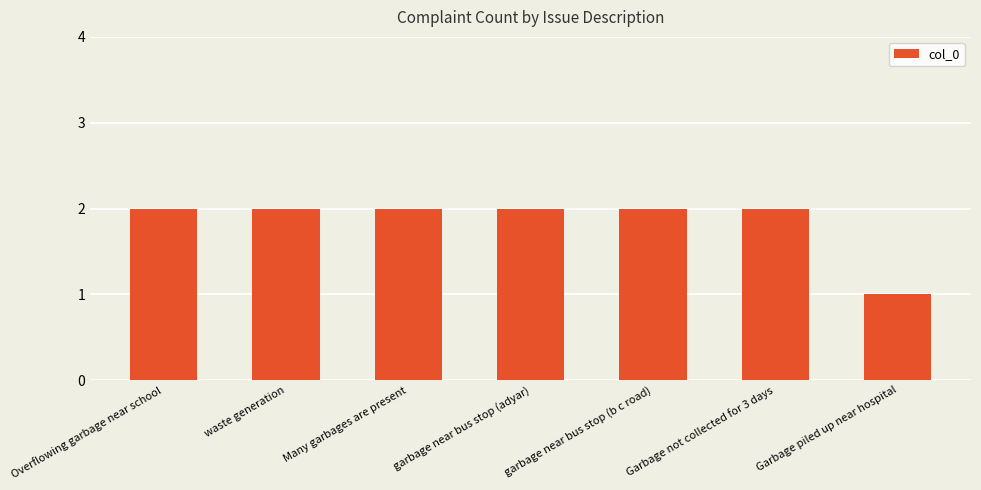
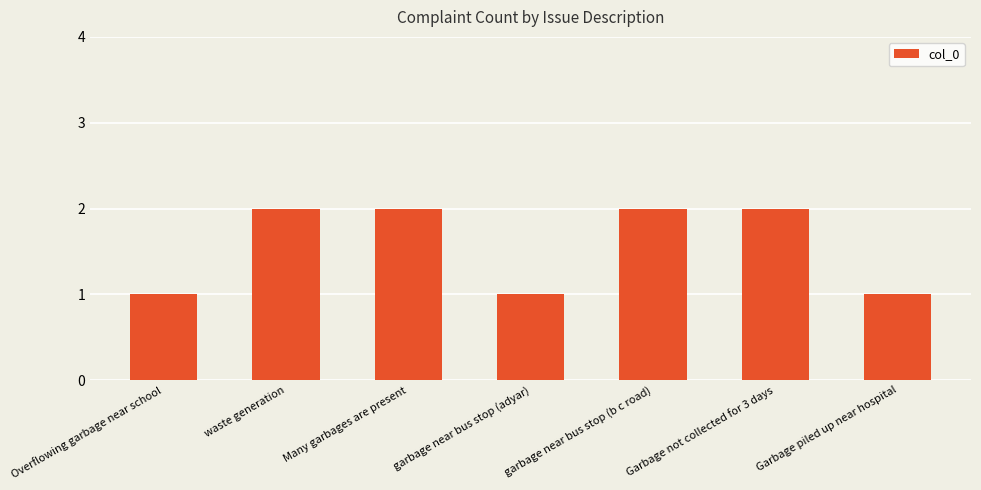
Overflowing garbage near school: 2 -> 1
garbage near bus stop (adyar): 2 -> 1
